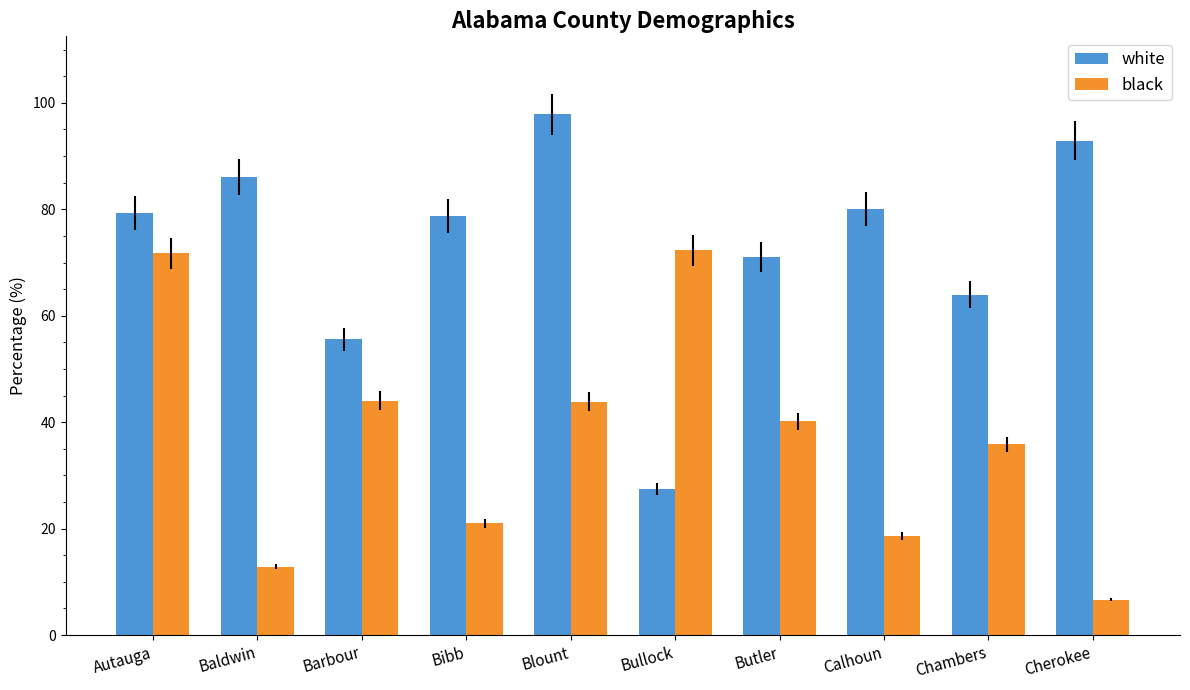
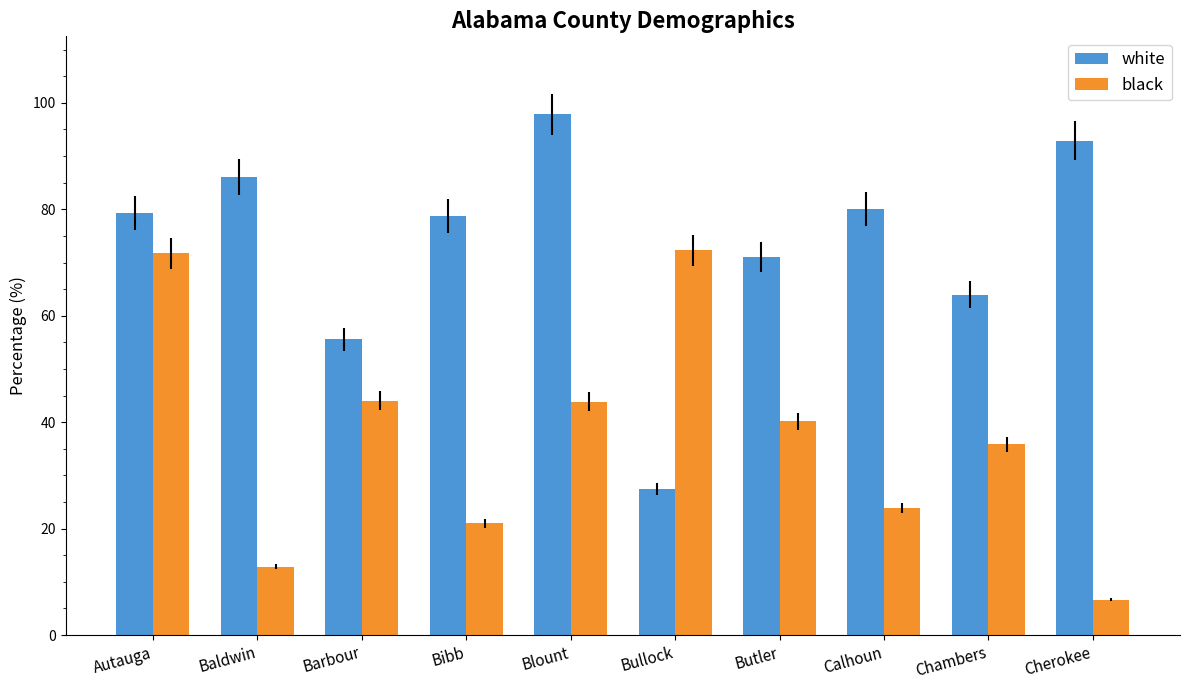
black, Calhoun: 19 -> 24
